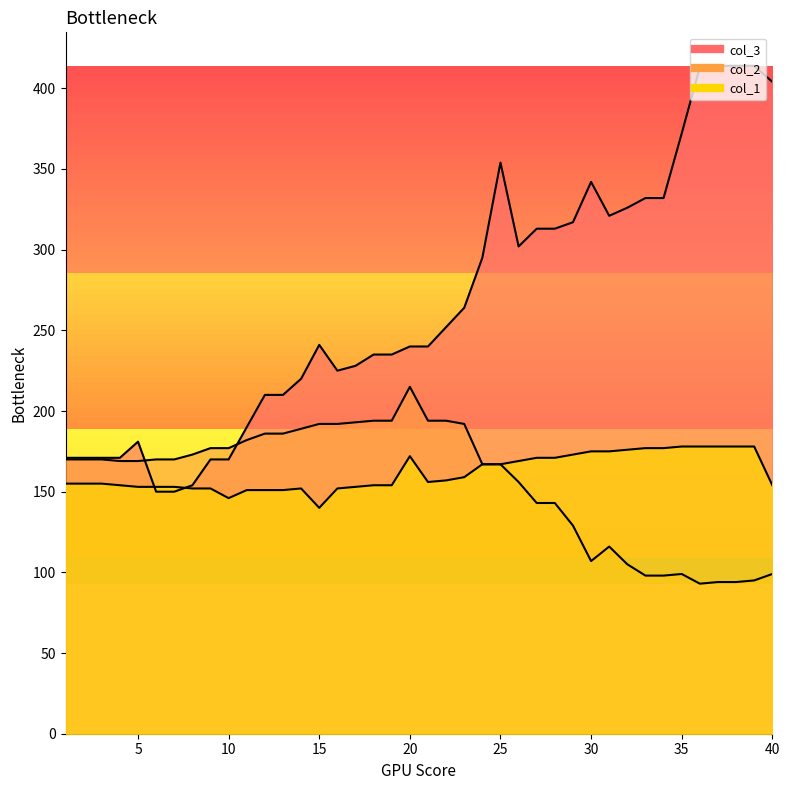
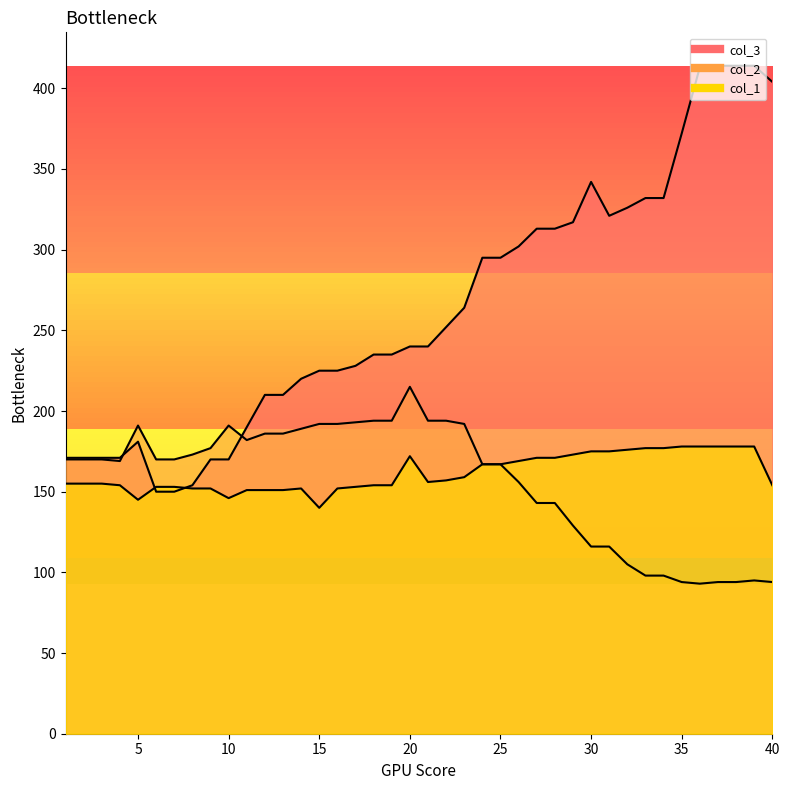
col_2, 5: 169 -> 191
col_1, 5: 153 -> 145
col_2, 10: 177 -> 191
col_3, 15: 241 -> 225
col_3, 25: 354 -> 295
col_2, 30: 107 -> 116
col_2, 35: 99 -> 94
col_2, 40: 99 -> 94
